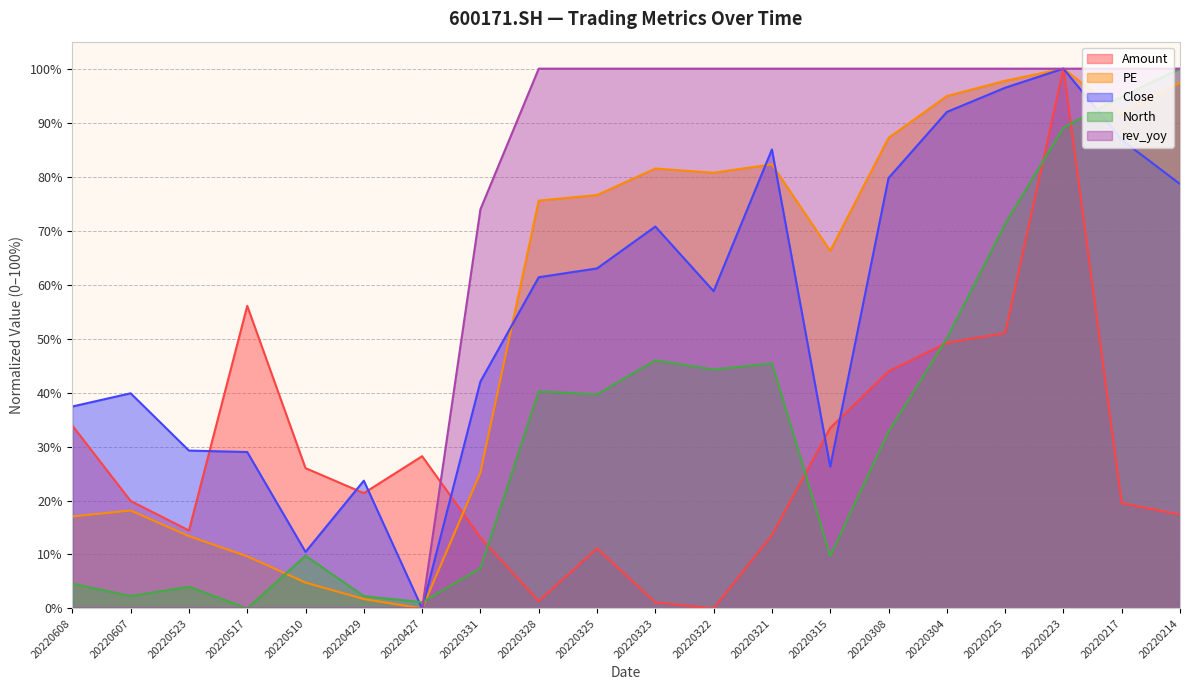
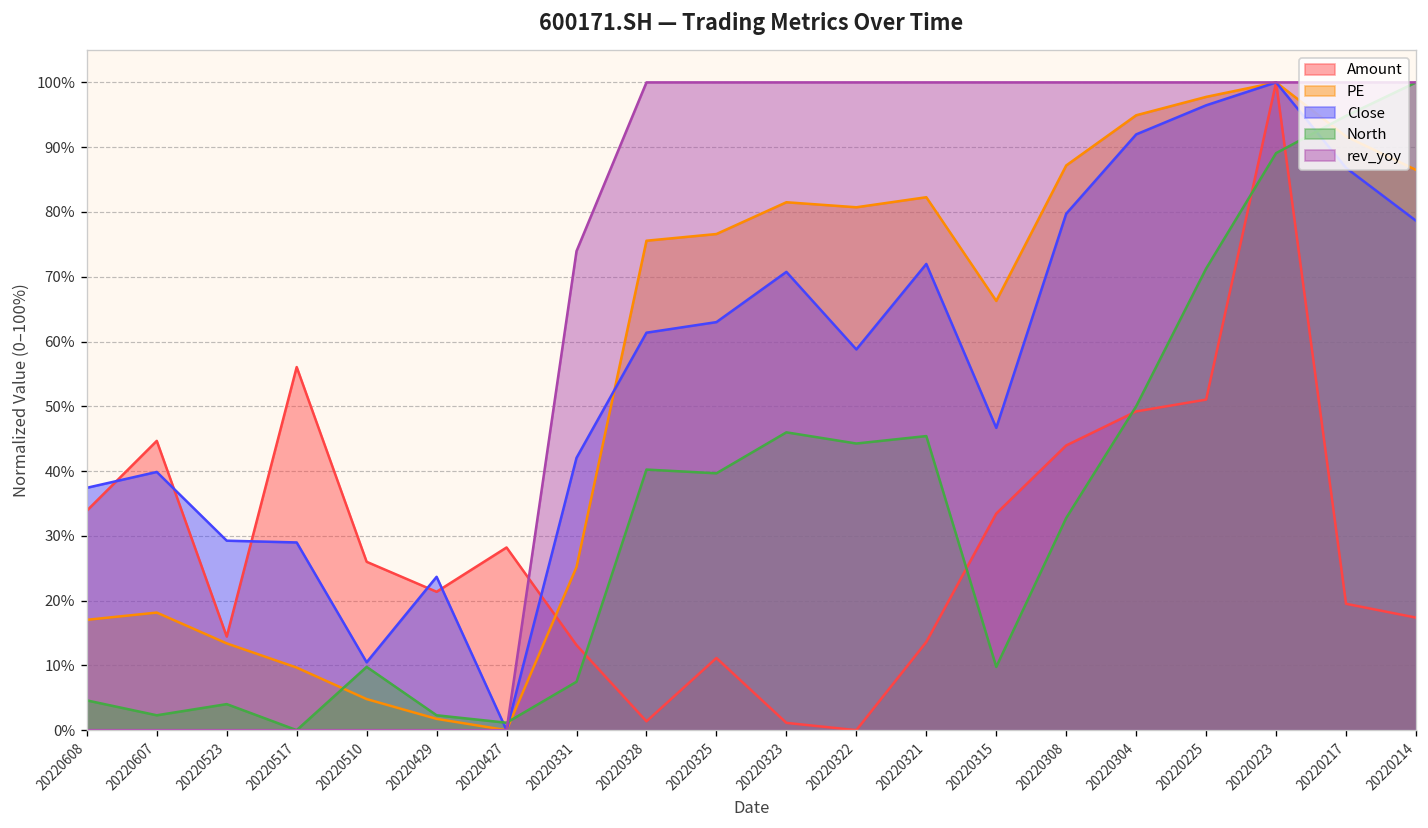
Amount, 20220607: 20% -> 45%
Close, 20220321: 85% -> 72%
Close, 20220315: 26% -> 47%
PE, 20220214: 97% -> 86%
